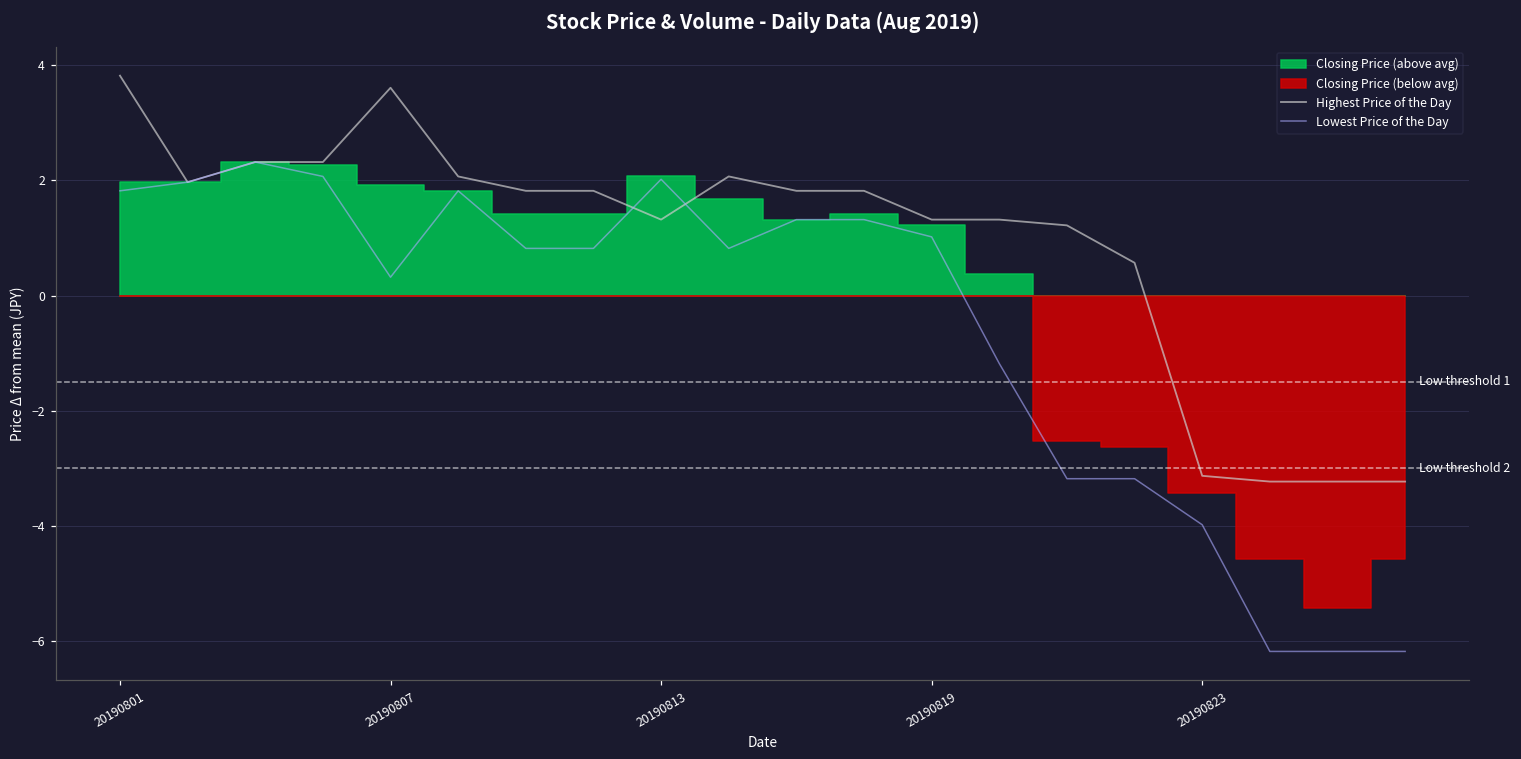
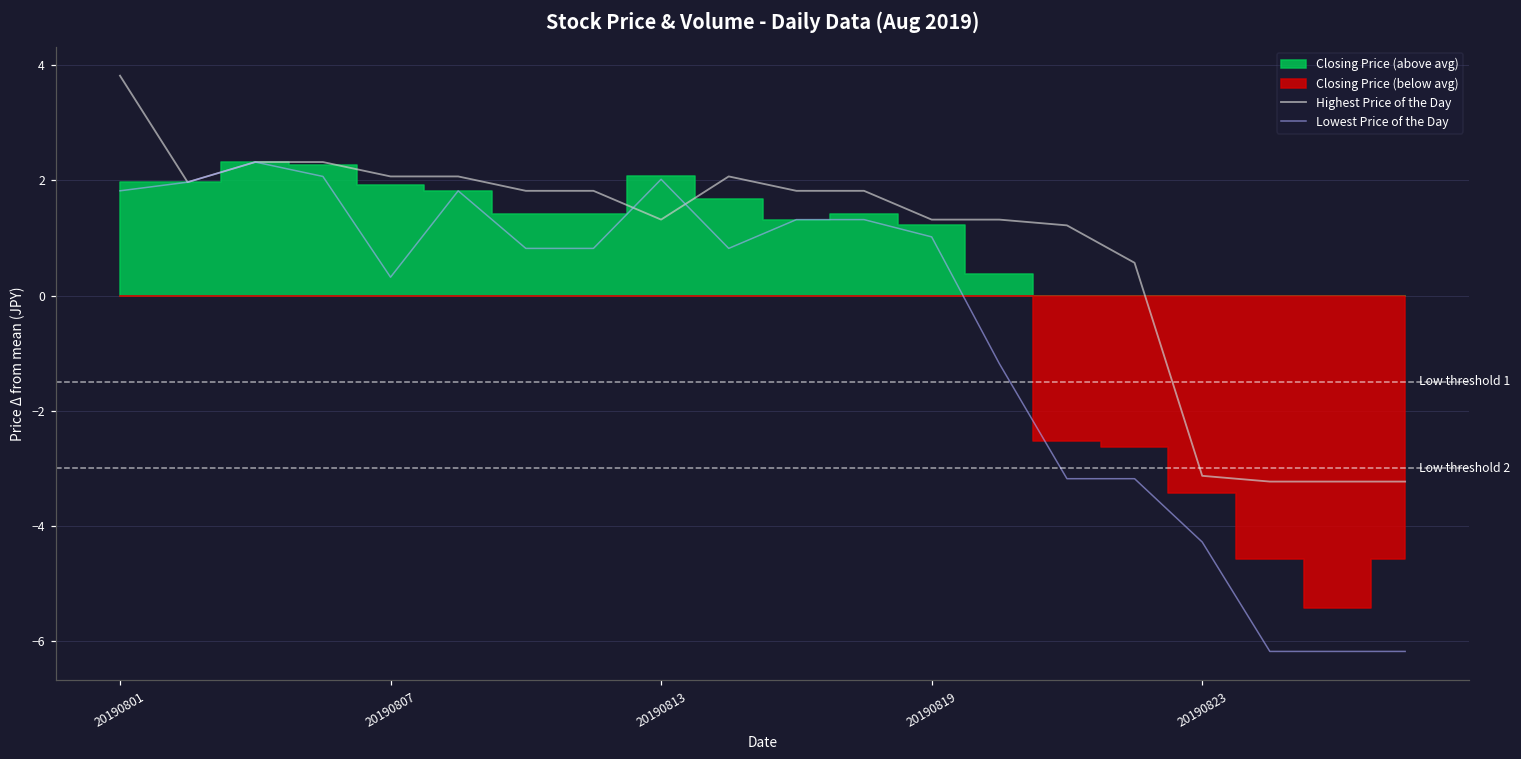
Highest Price of the Day, 20190807: 3.6 -> 2.1
Lowest Price of the Day, 20190823: -4.0 -> -4.3
